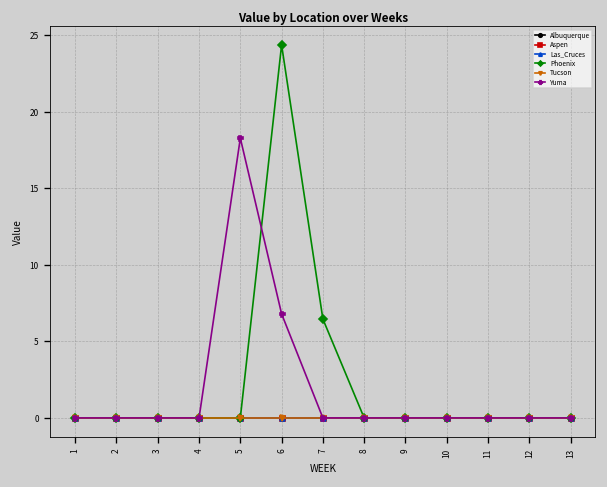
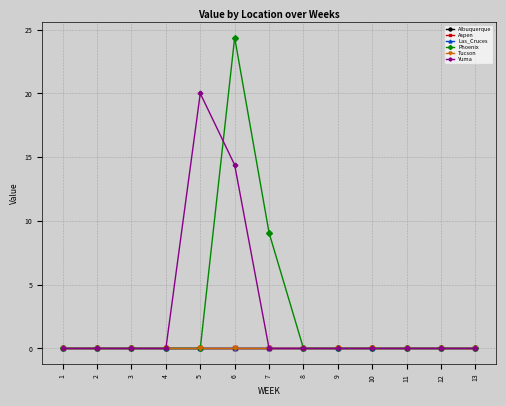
Yuma, 5: 18.3 -> 20.0
Yuma, 6: 6.8 -> 14.4
Phoenix, 7: 6.5 -> 9.1
